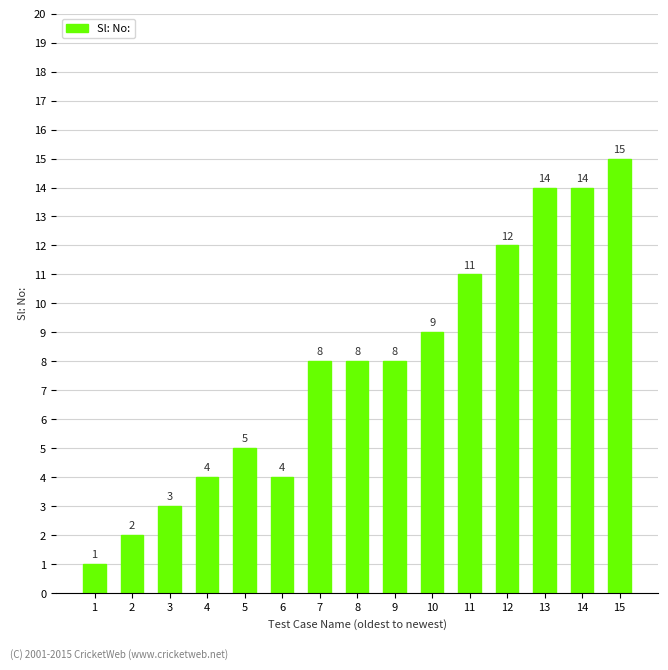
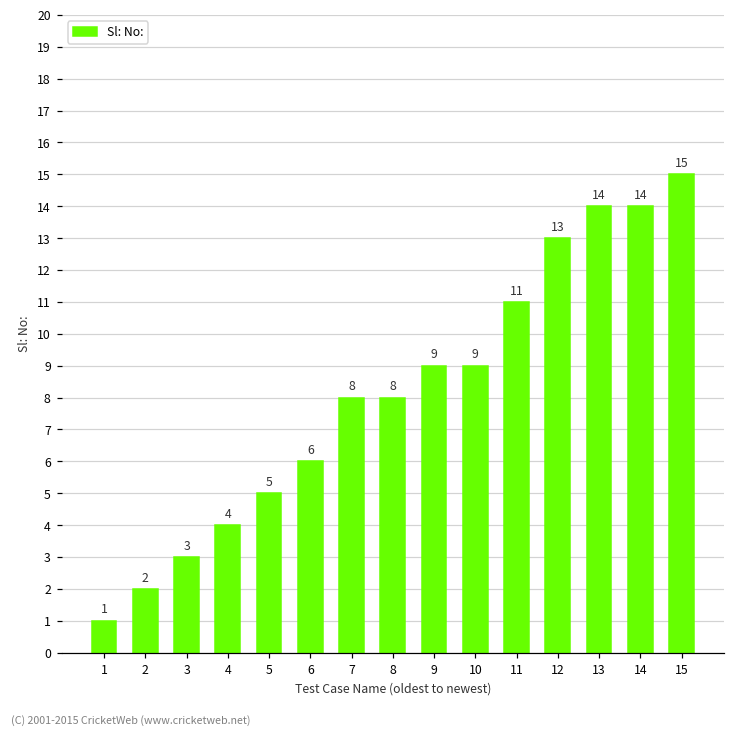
6: 4 -> 6
9: 8 -> 9
12: 12 -> 13
